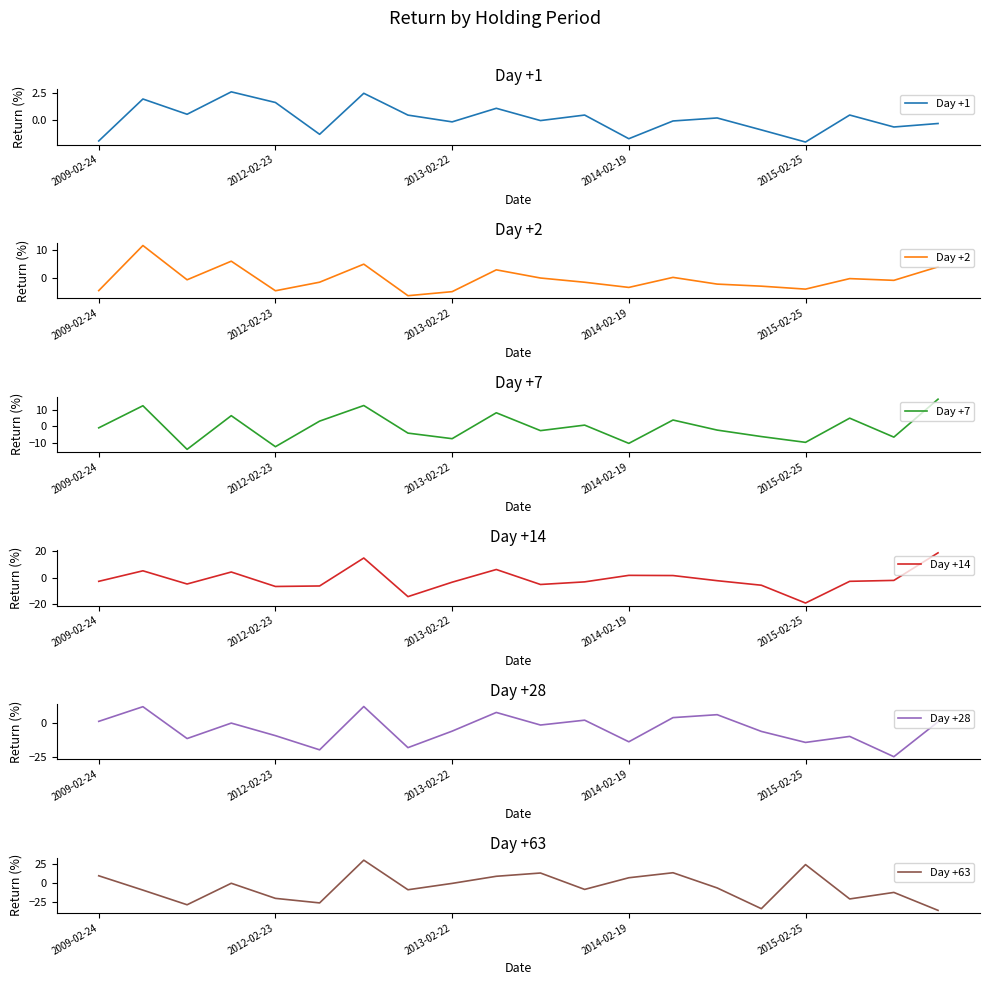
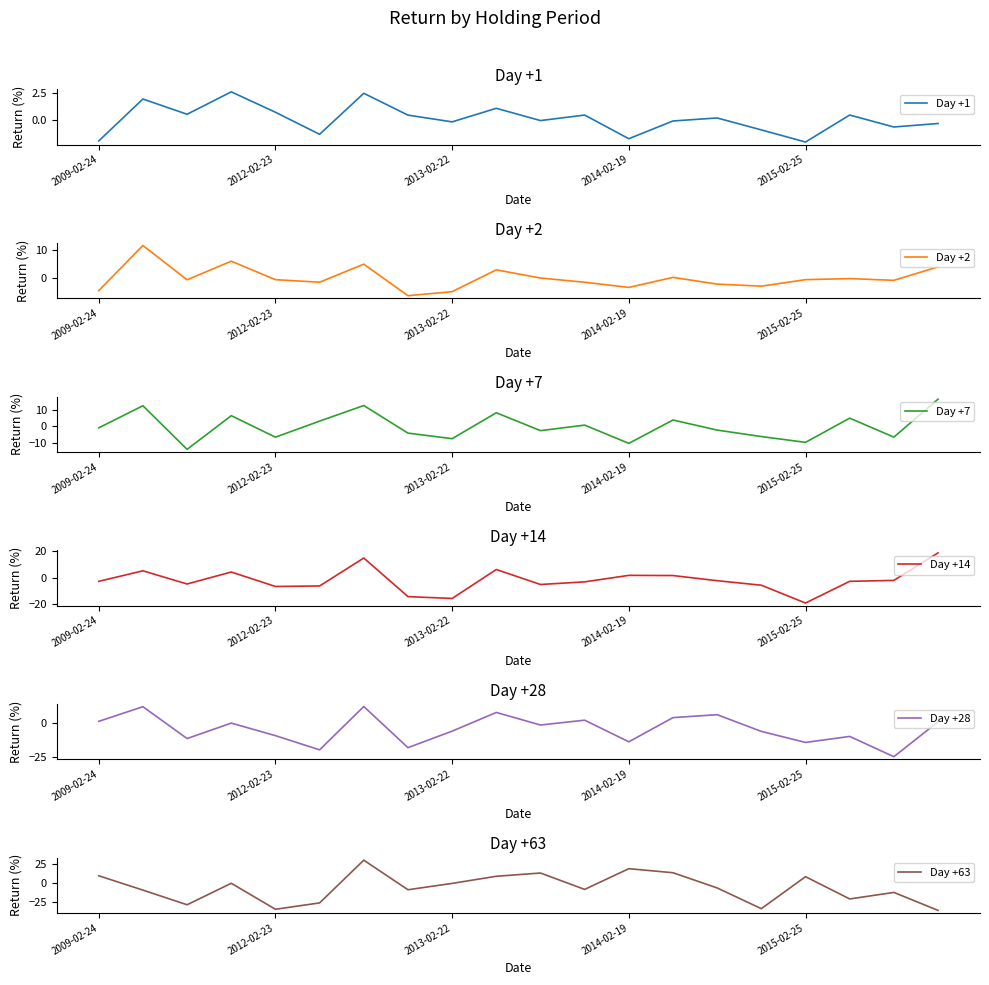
Day +1, 2012-02-23: 1.6 -> 0.7
Day +2, 2012-02-23: -5 -> -1
Day +2, 2015-02-25: -4 -> -1
Day +7, 2012-02-23: -12 -> -7
Day +14, 2013-02-22: -3 -> -16
Day +63, 2012-02-23: -20 -> -30
Day +63, 2014-02-19: 10 -> 20
Day +63, 2015-02-25: 20 -> 10
